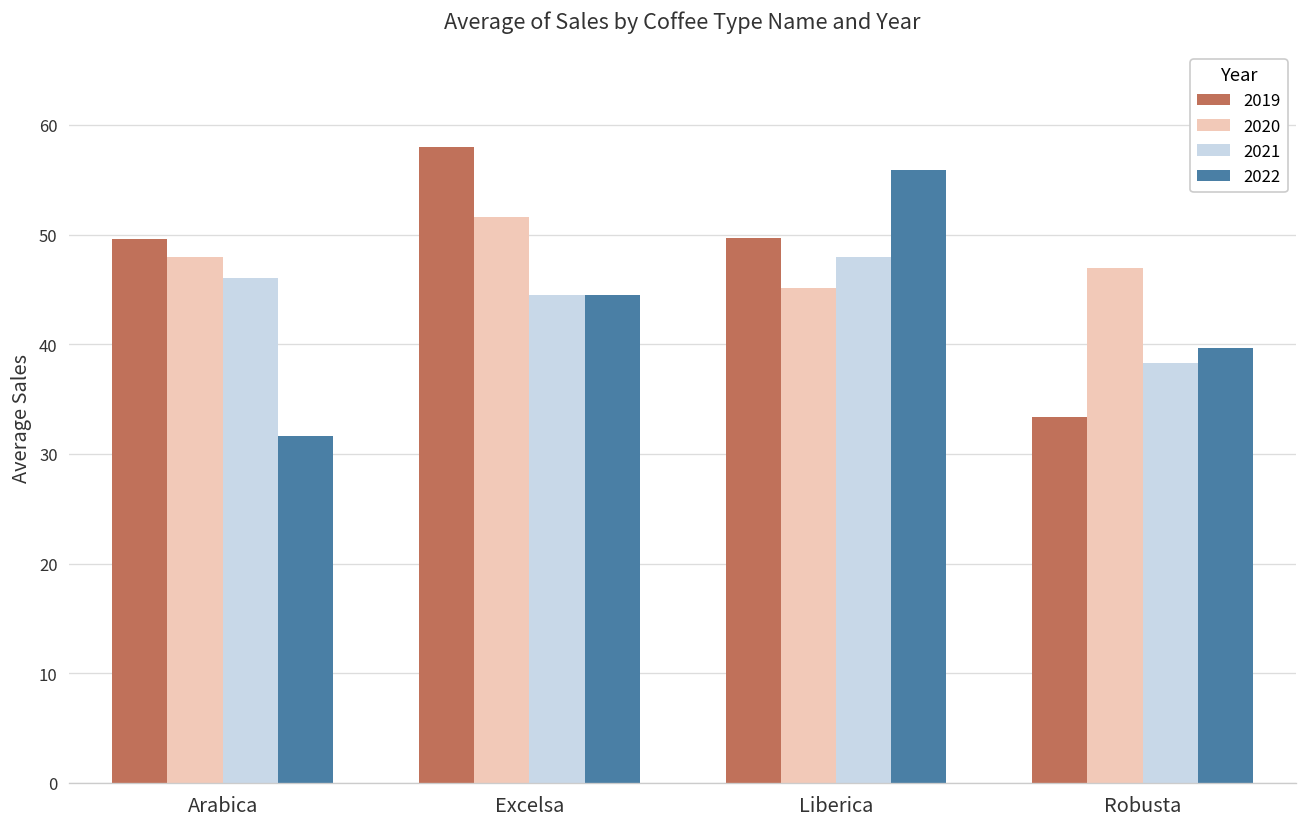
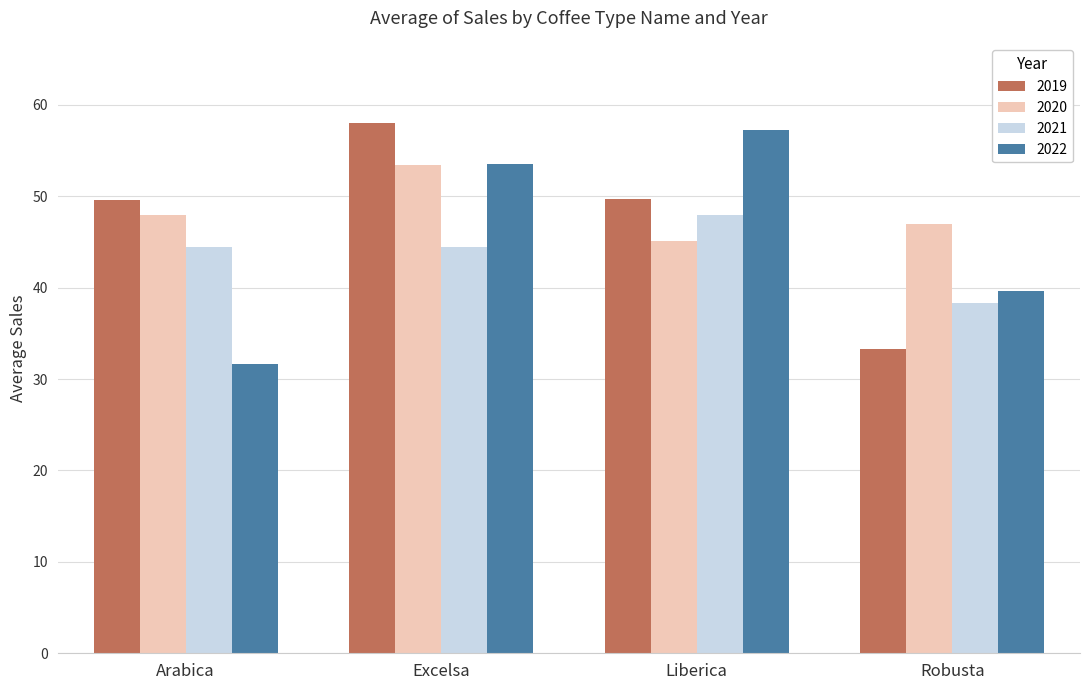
2021, Arabica: 46 -> 44
2020, Excelsa: 52 -> 53
2022, Excelsa: 45 -> 54
2022, Liberica: 56 -> 57
